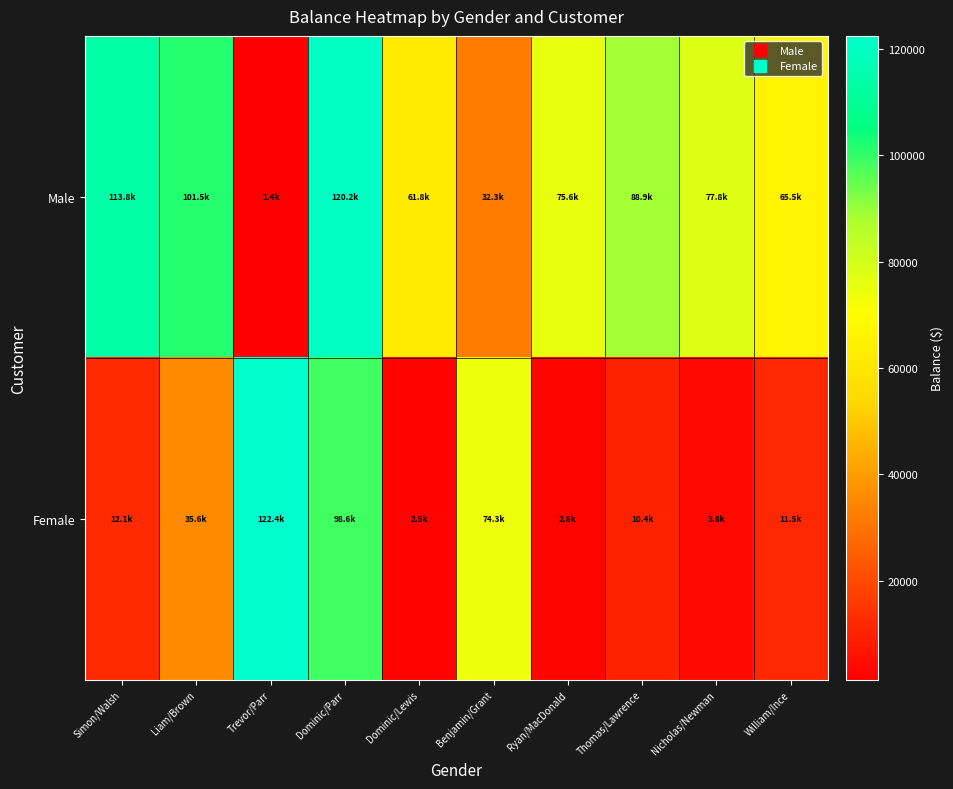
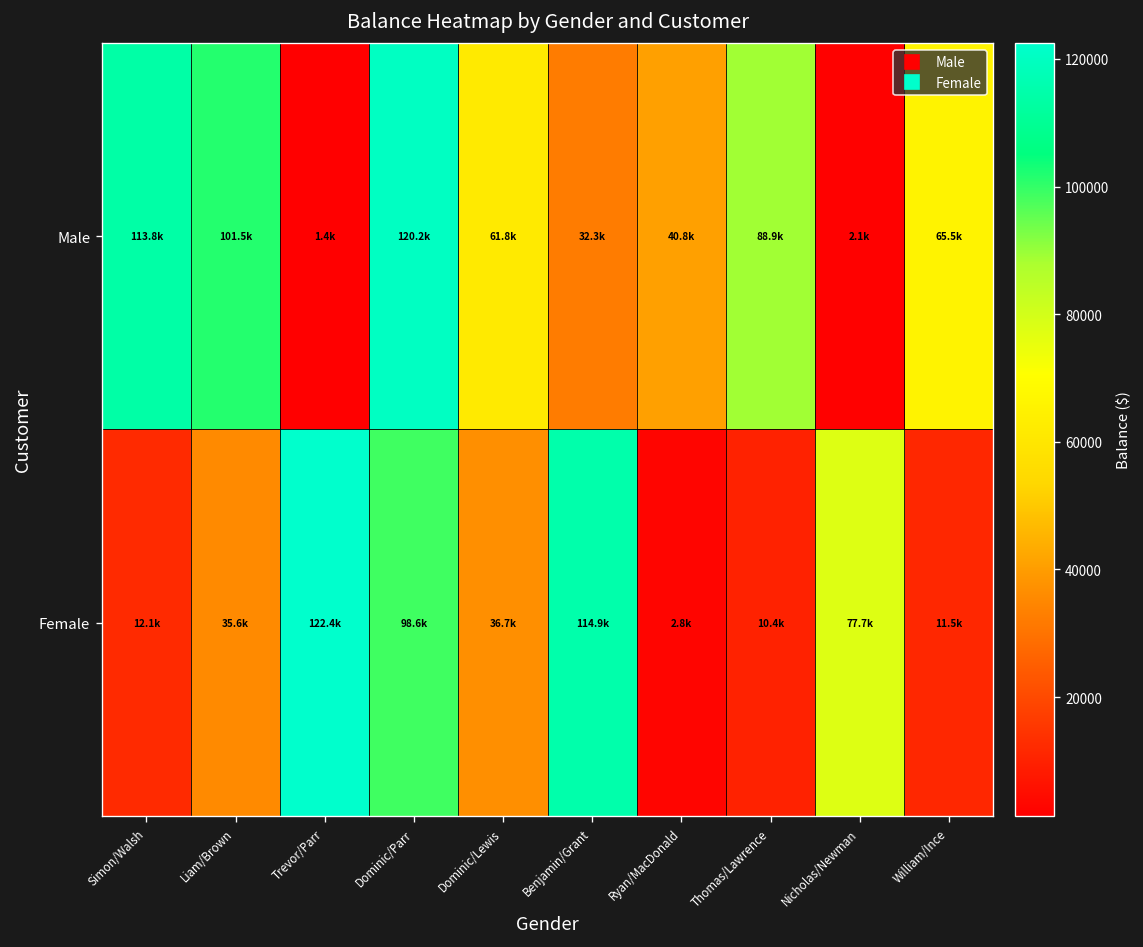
Male, Ryan/MacDonald: 75.6k -> 40.8k
Male, Nicholas/Newman: 77.8k -> 2.1k
Female, Dominic/Lewis: 2.5k -> 36.7k
Female, Benjamin/Grant: 74.3k -> 114.9k
Female, Nicholas/Newman: 3.8k -> 77.7k
